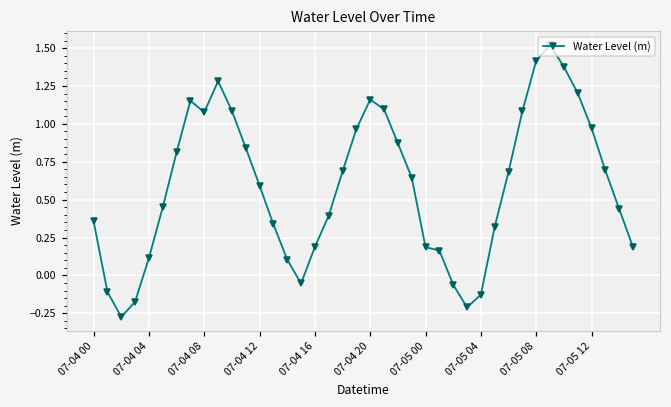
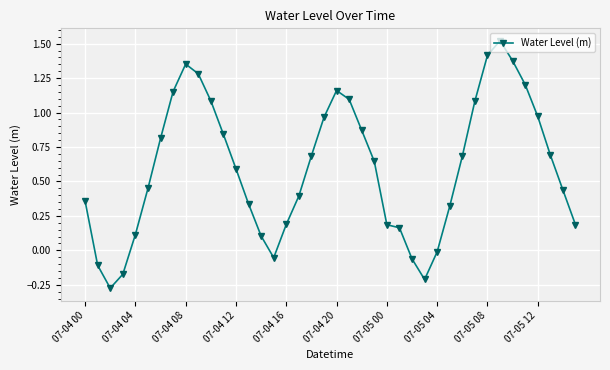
07-04 08: 1.08 -> 1.35
07-05 04: -0.13 -> -0.01
